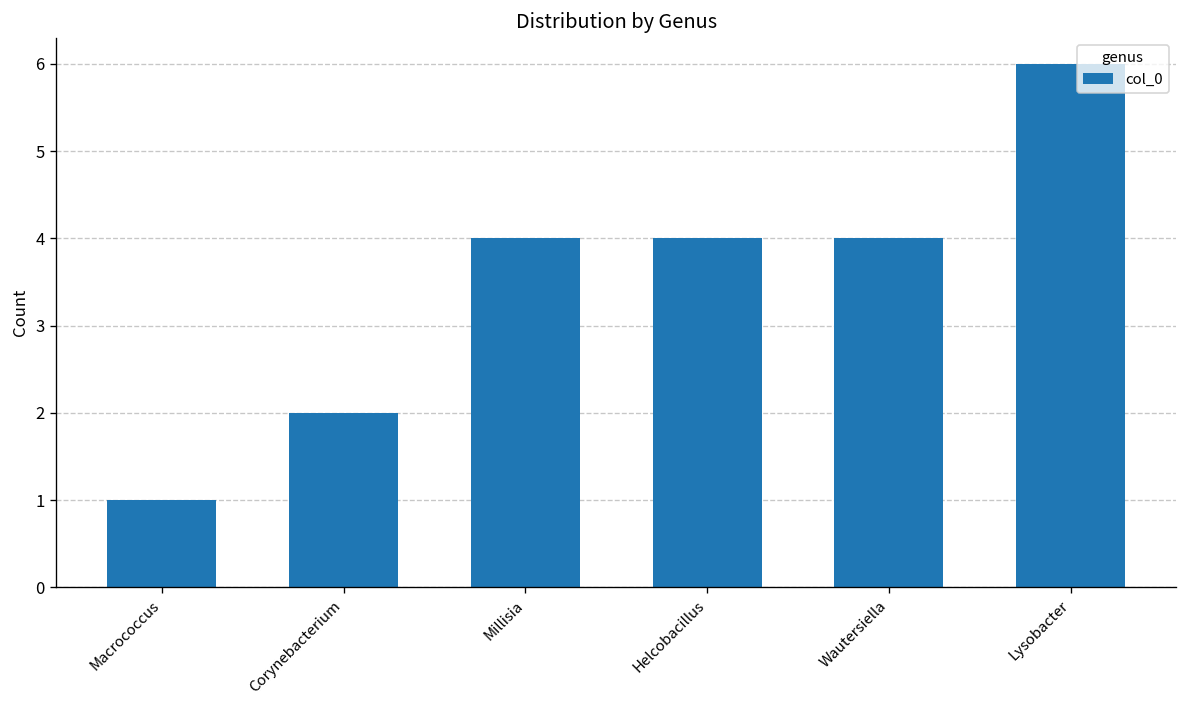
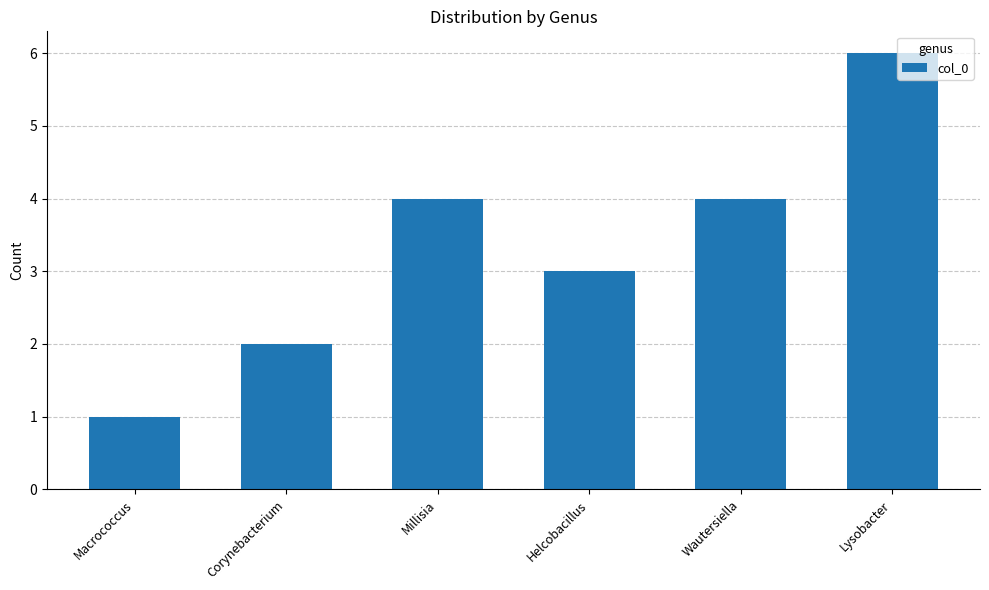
Helcobacillus: 4 -> 3
